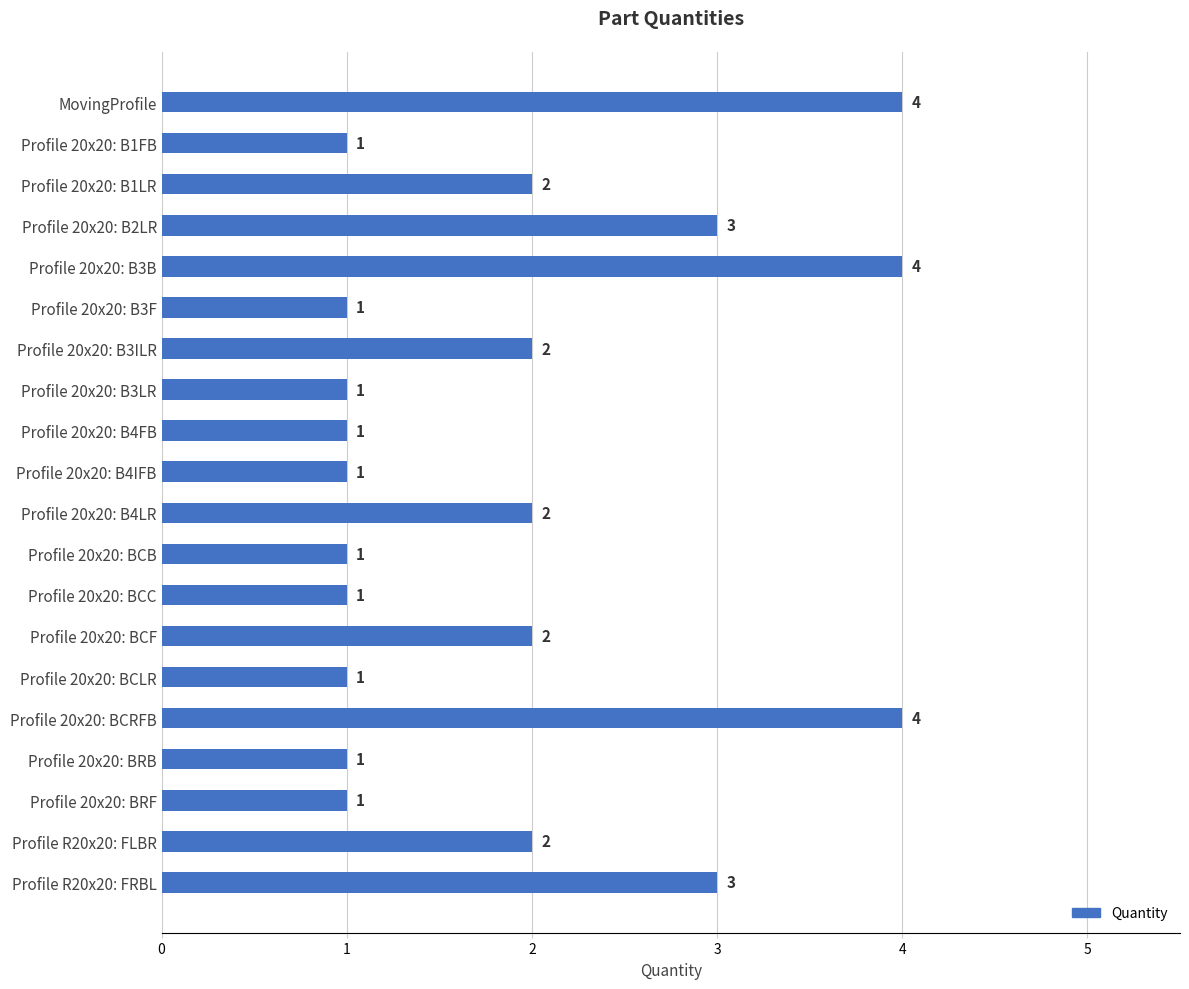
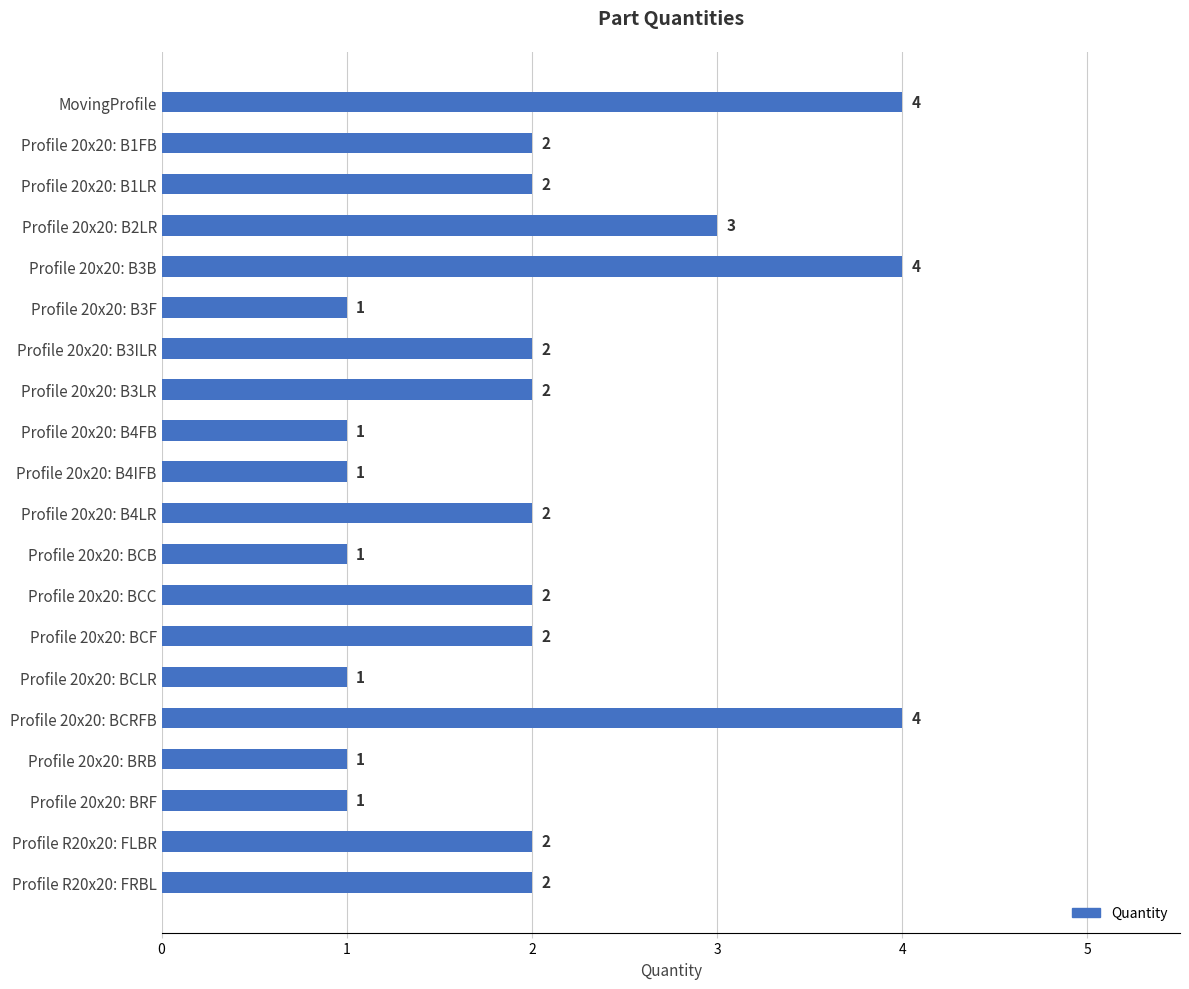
Profile 20x20: B1FB: 1 -> 2
Profile 20x20: B3LR: 1 -> 2
Profile 20x20: BCC: 1 -> 2
Profile R20x20: FRBL: 3 -> 2
